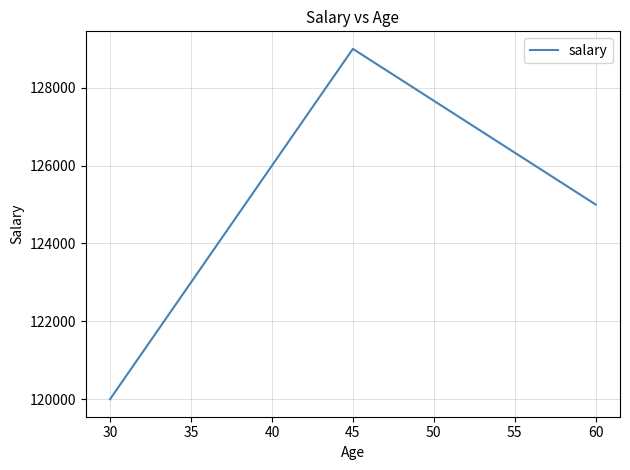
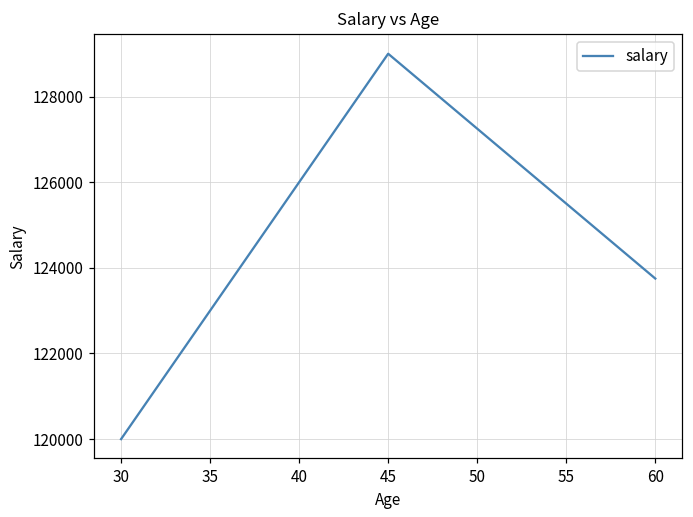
60: 125000 -> 123800
